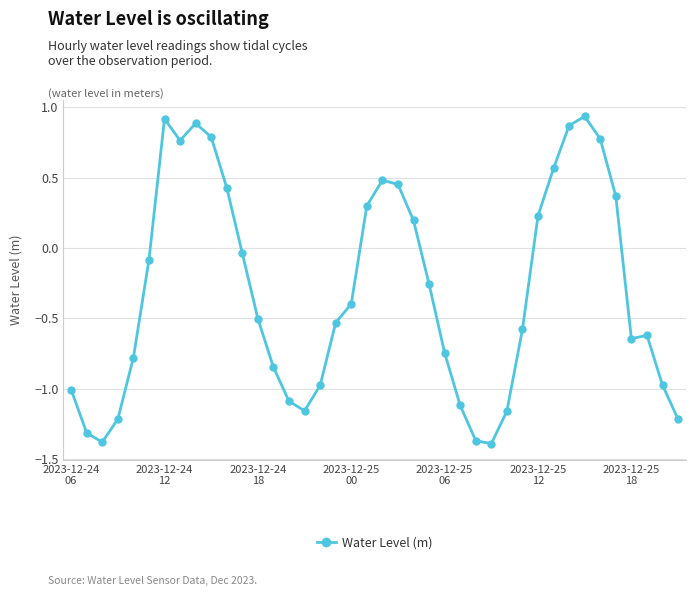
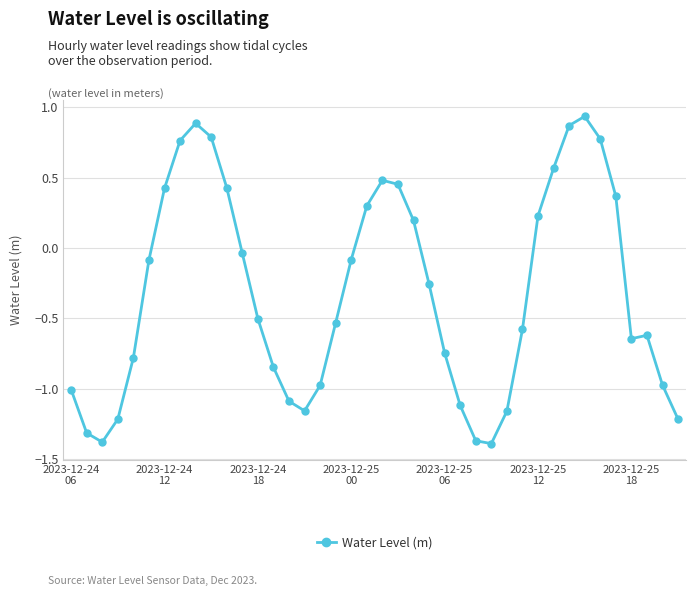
2023-12-24 12: 0.92 -> 0.42
2023-12-25 00: -0.40 -> -0.08
